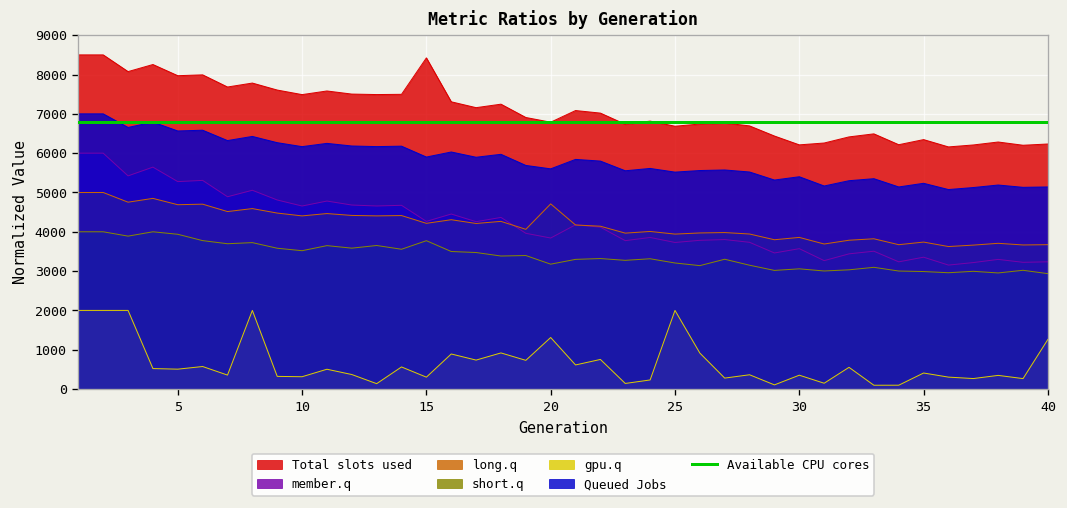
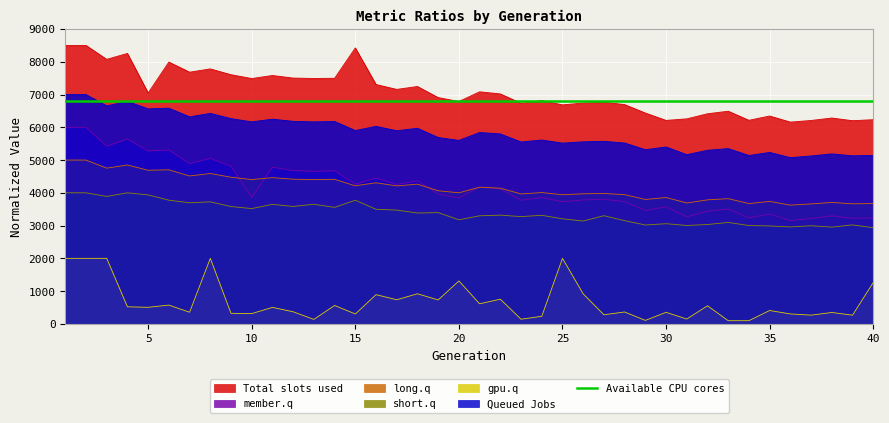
Total slots used, 5: 8000 -> 7000
member.q, 10: 4700 -> 3900
long.q, 20: 4700 -> 4000
